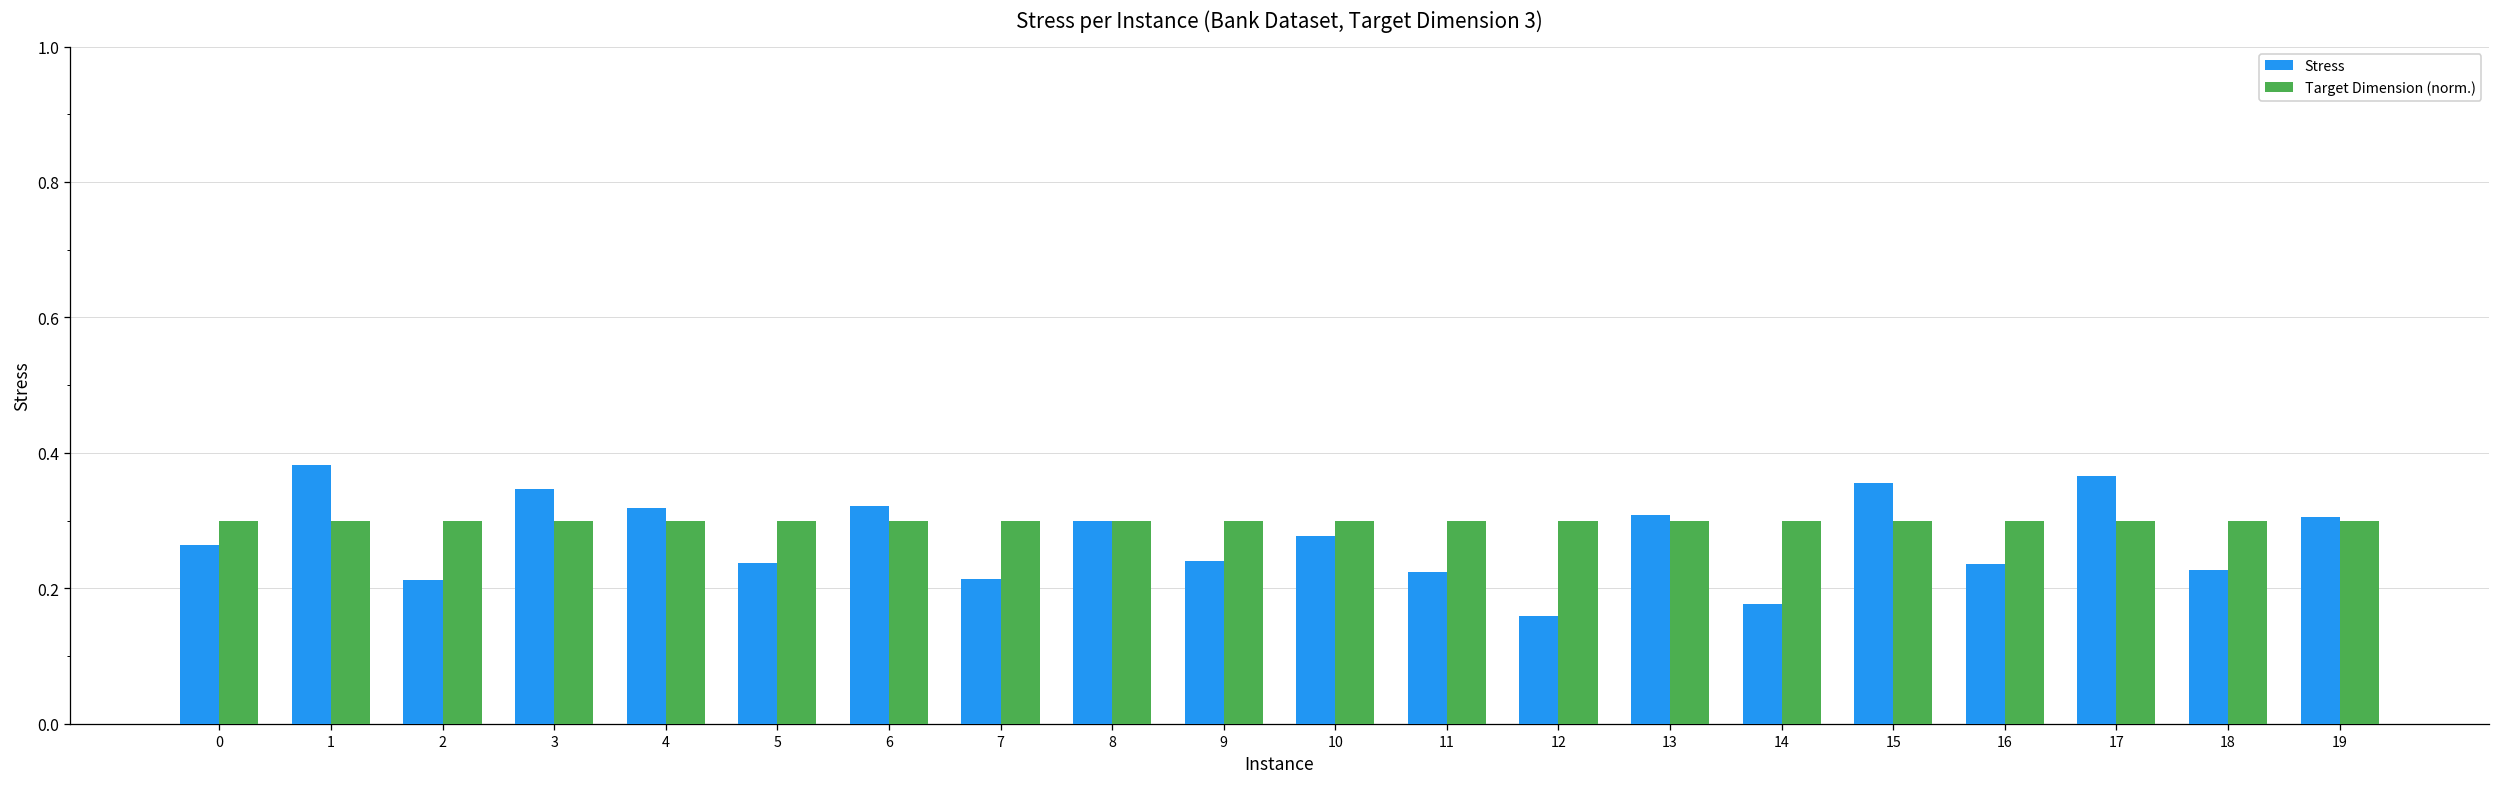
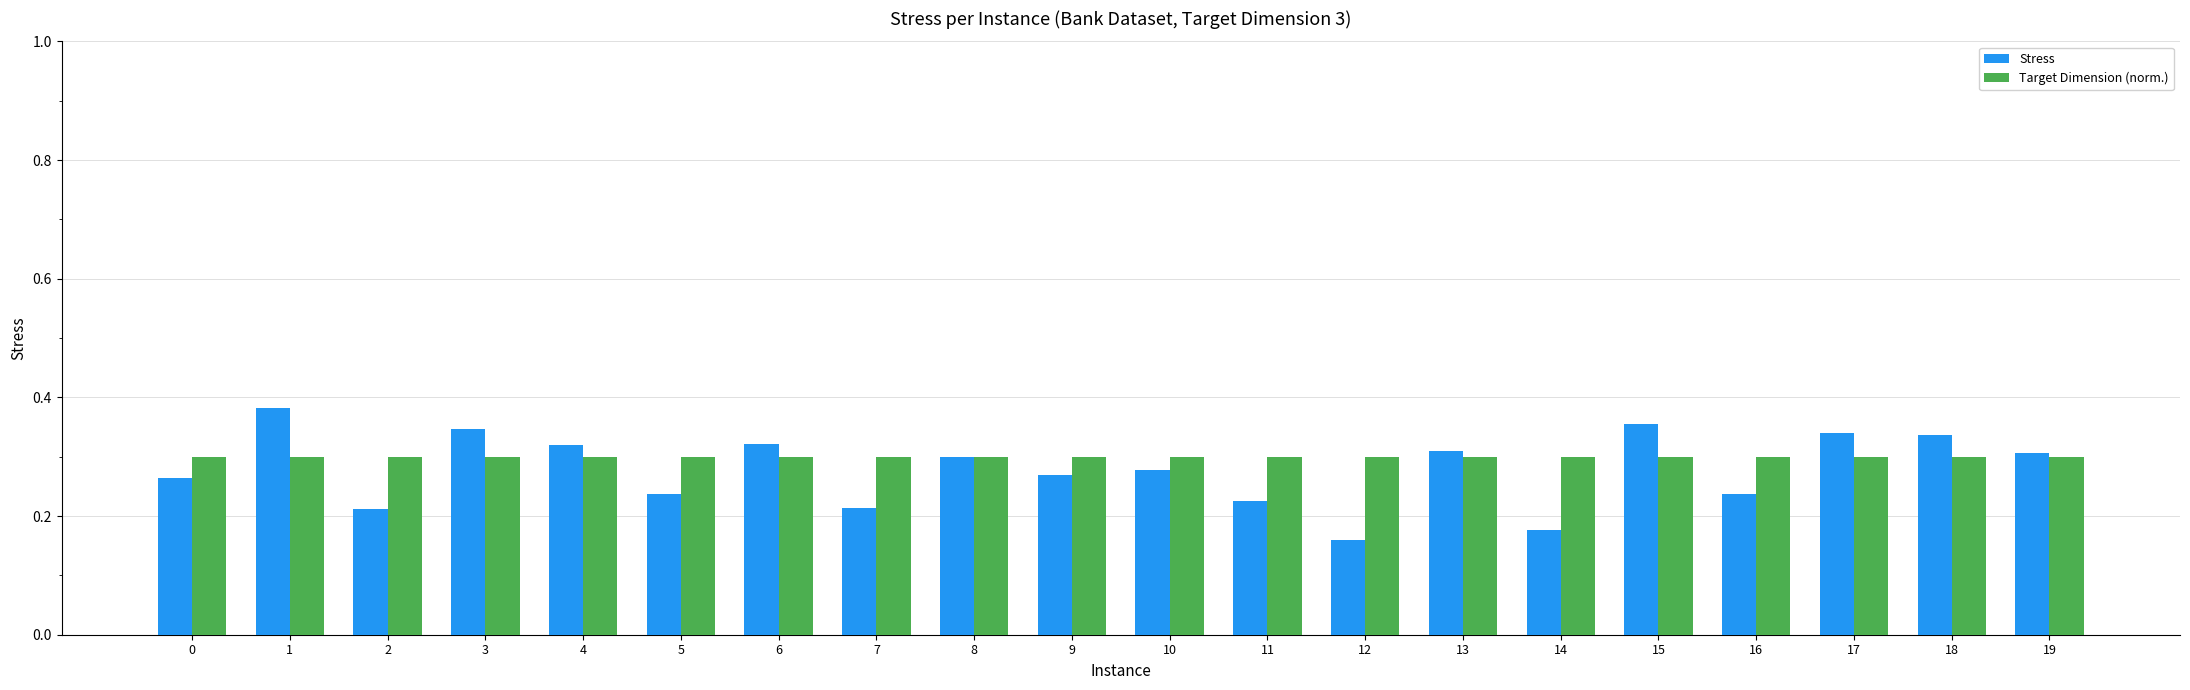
Stress, 9: 0.24 -> 0.27
Stress, 17: 0.37 -> 0.34
Stress, 18: 0.23 -> 0.34
